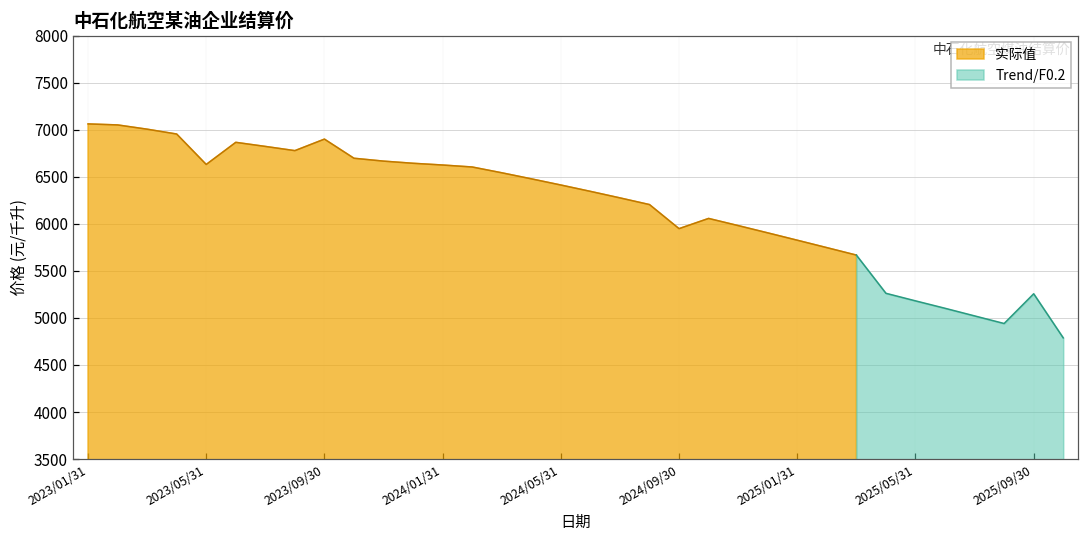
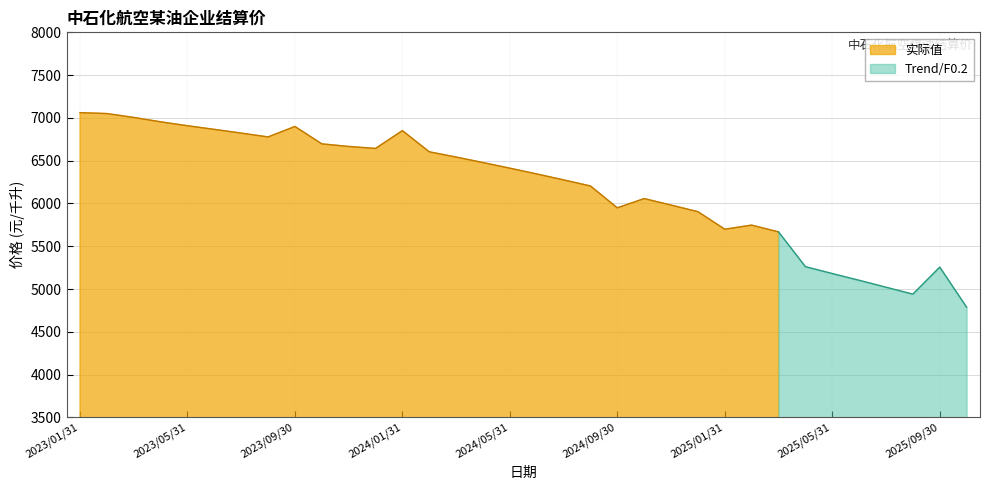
实际值, 2023/05/31: 6600 -> 6900
实际值, 2024/01/31: 6600 -> 6900
实际值, 2025/01/31: 5800 -> 5700
